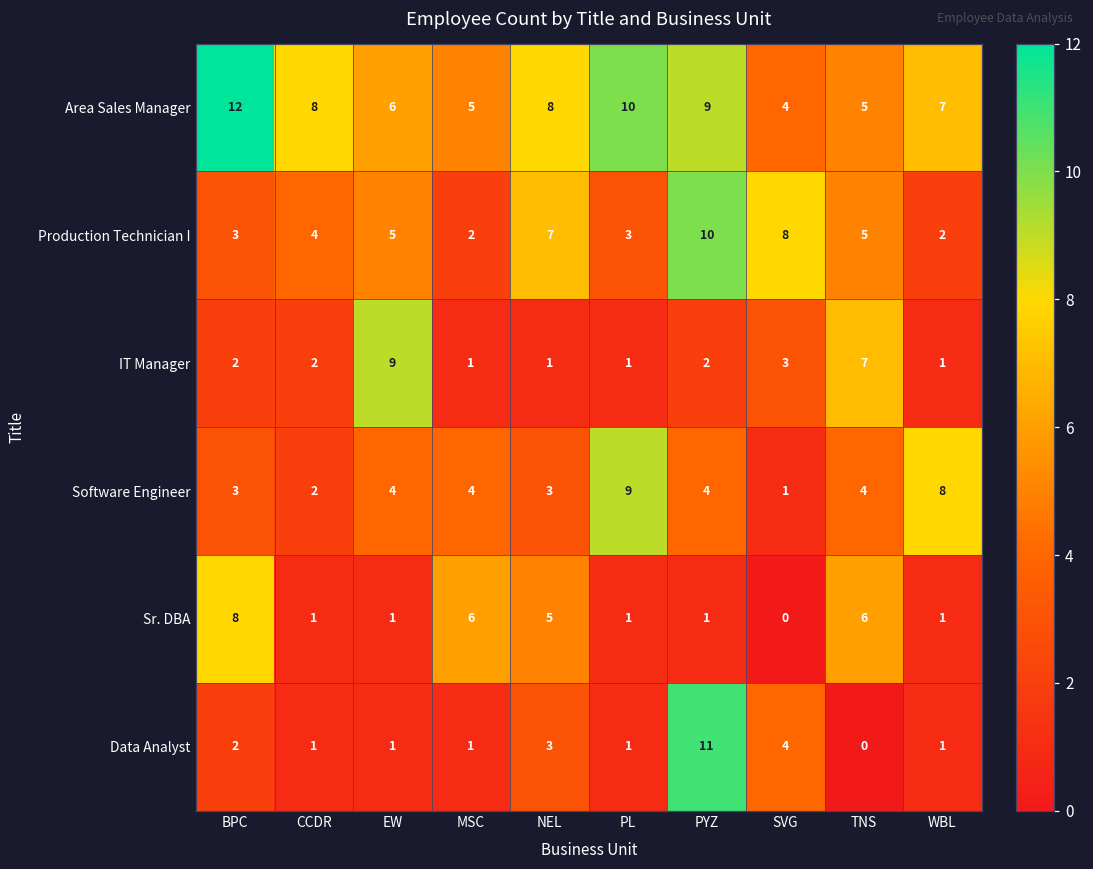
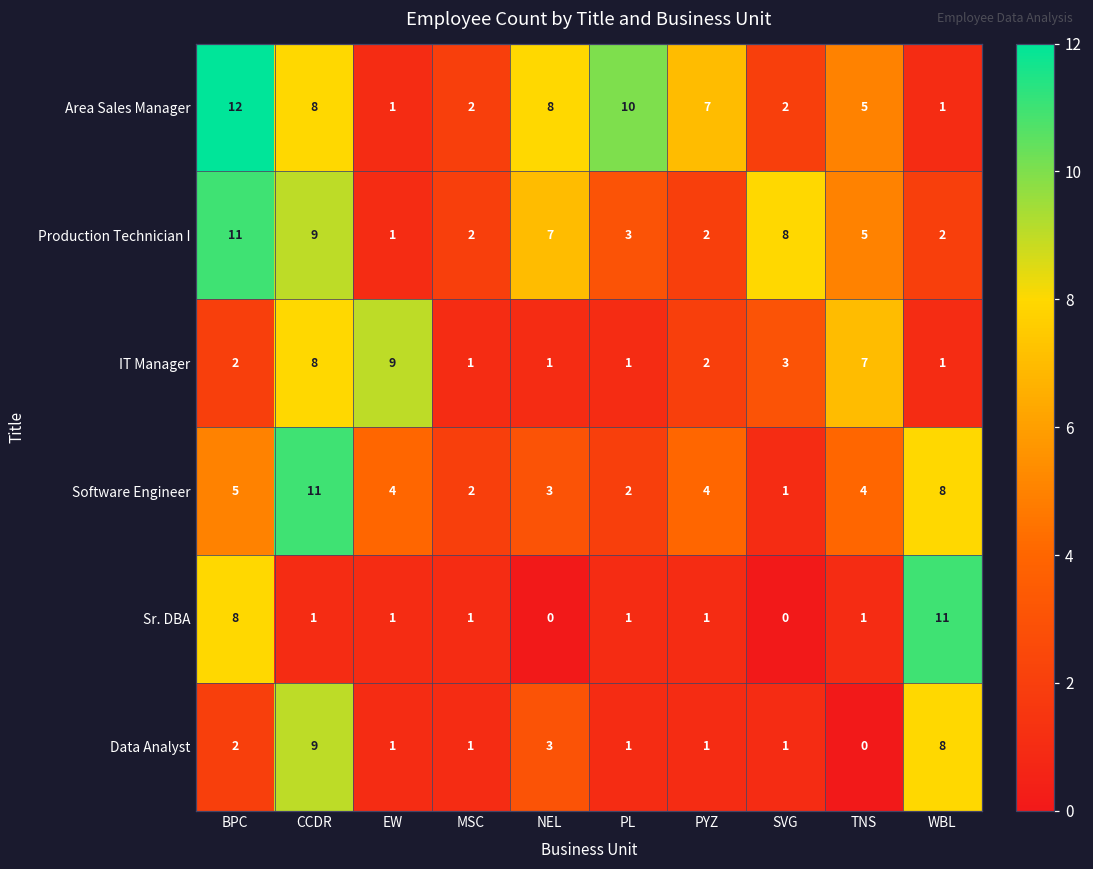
Area Sales Manager, EW: 6 -> 1
Area Sales Manager, MSC: 5 -> 2
Area Sales Manager, PYZ: 9 -> 7
Area Sales Manager, SVG: 4 -> 2
Area Sales Manager, WBL: 7 -> 1
Production Technician I, BPC: 3 -> 11
Production Technician I, CCDR: 4 -> 9
Production Technician I, EW: 5 -> 1
Production Technician I, PYZ: 10 -> 2
IT Manager, CCDR: 2 -> 8
Software Engineer, BPC: 3 -> 5
Software Engineer, CCDR: 2 -> 11
Software Engineer, MSC: 4 -> 2
Software Engineer, PL: 9 -> 2
Sr. DBA, MSC: 6 -> 1
Sr. DBA, NEL: 5 -> 0
Sr. DBA, TNS: 6 -> 1
Sr. DBA, WBL: 1 -> 11
Data Analyst, CCDR: 1 -> 9
Data Analyst, PYZ: 11 -> 1
Data Analyst, SVG: 4 -> 1
Data Analyst, WBL: 1 -> 8
